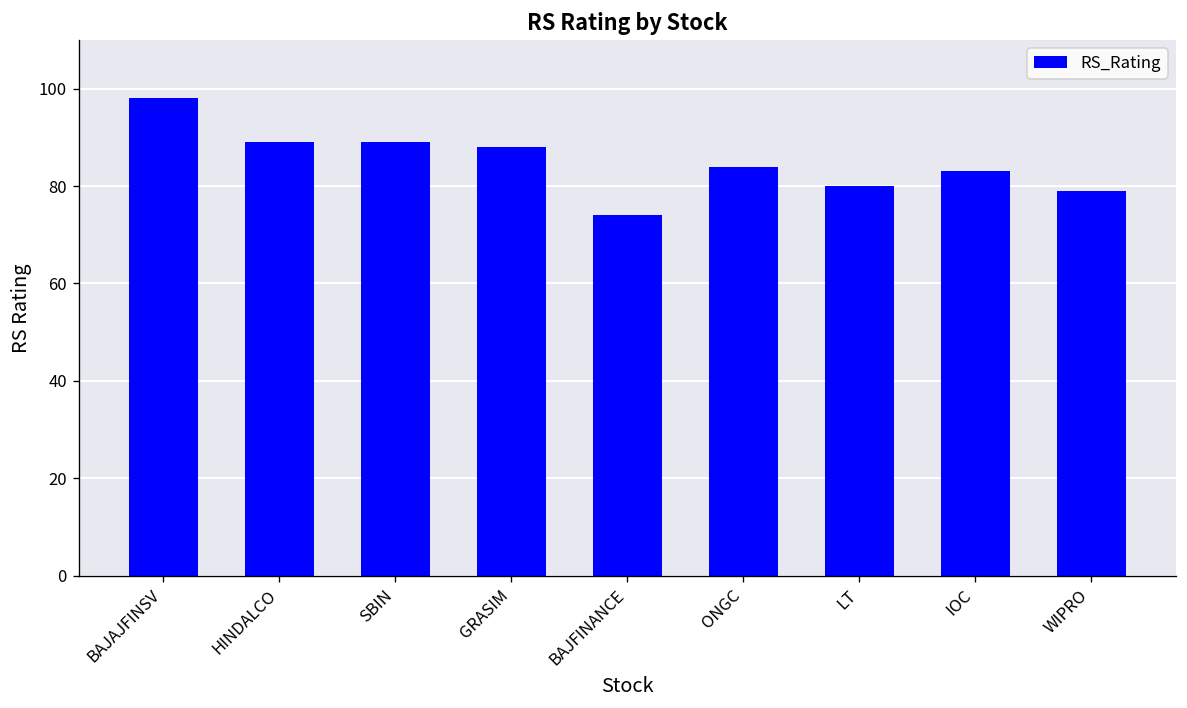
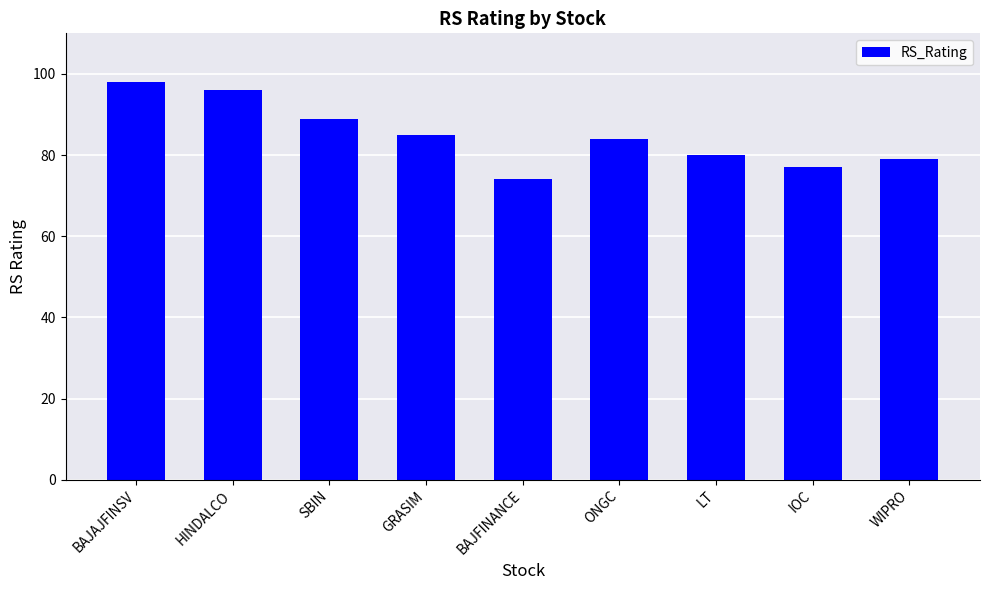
HINDALCO: 89 -> 96
GRASIM: 88 -> 85
IOC: 83 -> 77
